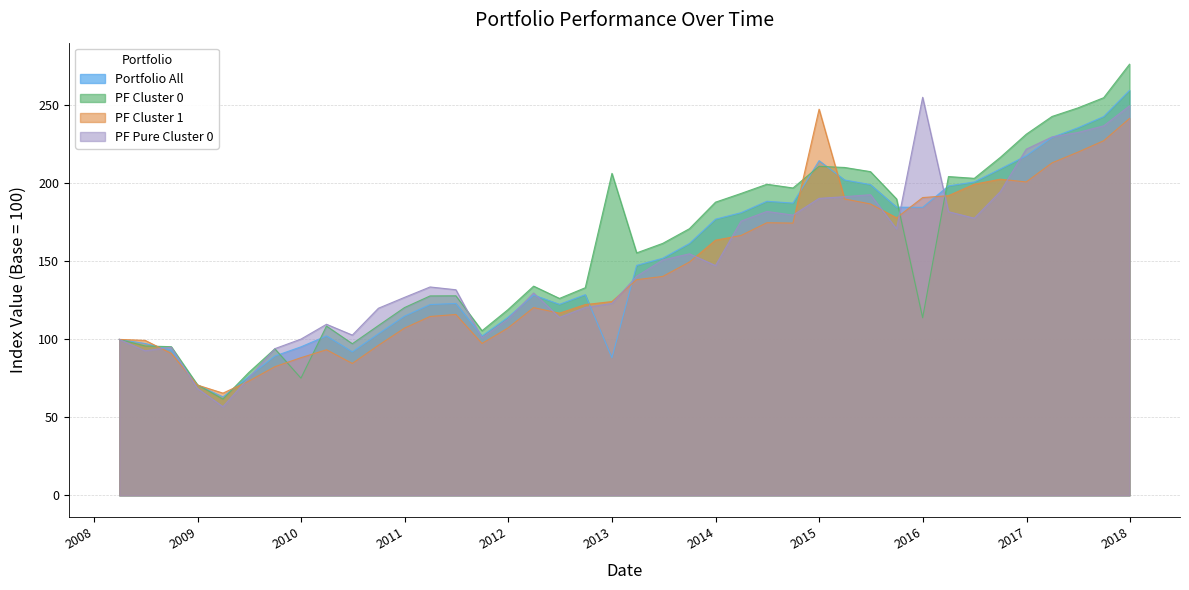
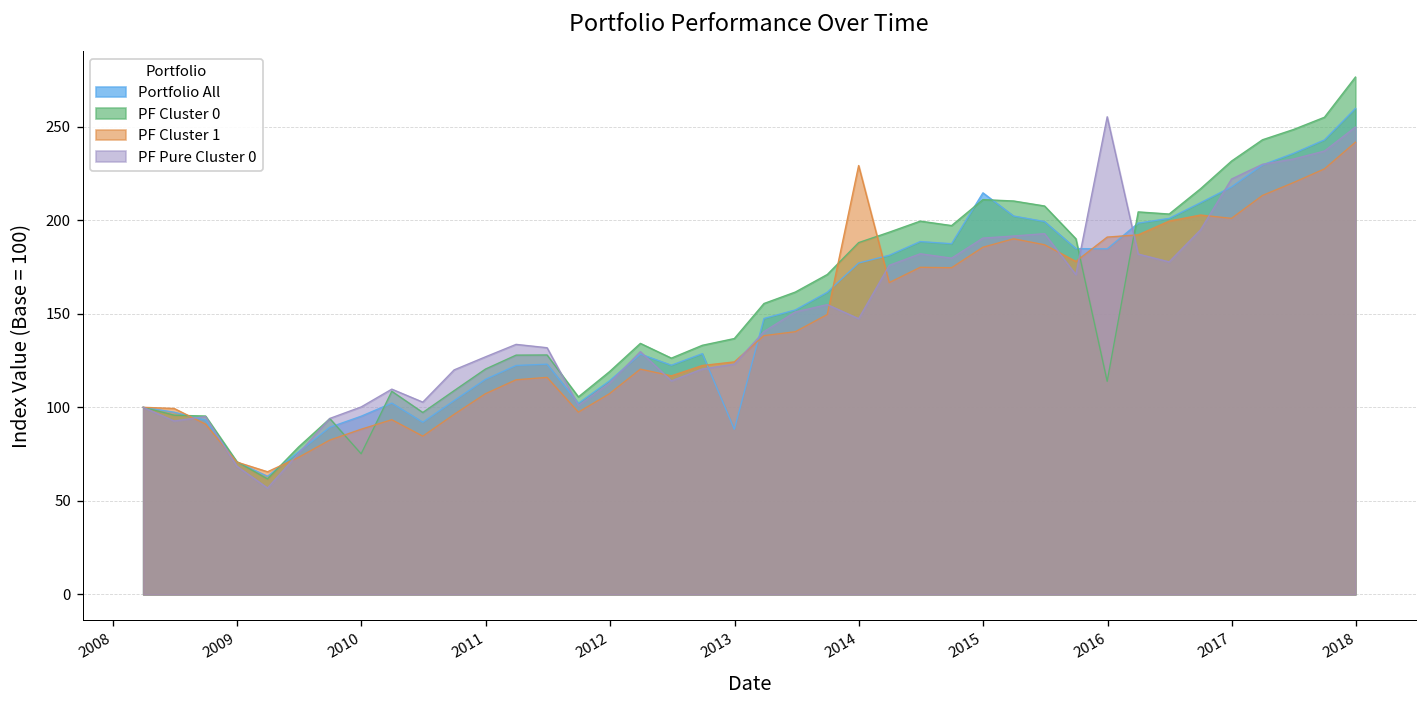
PF Cluster 0, 2013: 206 -> 137
PF Cluster 1, 2014: 164 -> 229
PF Cluster 1, 2015: 248 -> 186
